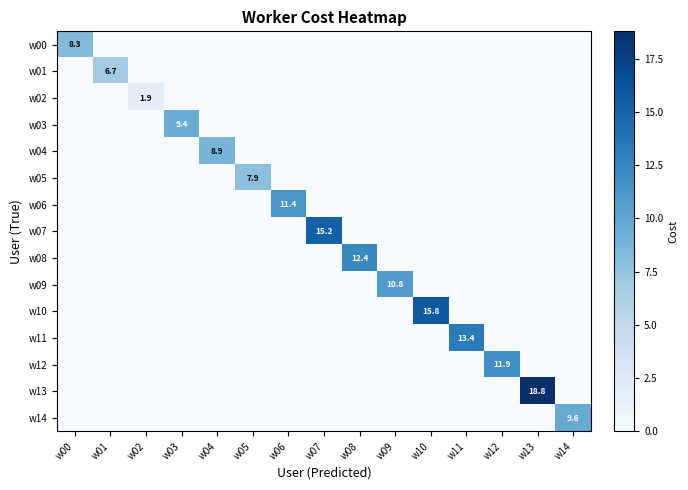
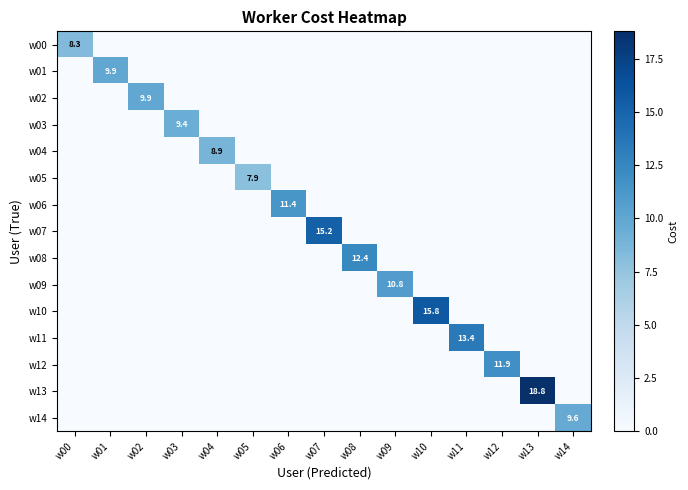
w01, w01: 6.7 -> 9.9
w02, w02: 1.9 -> 9.9
